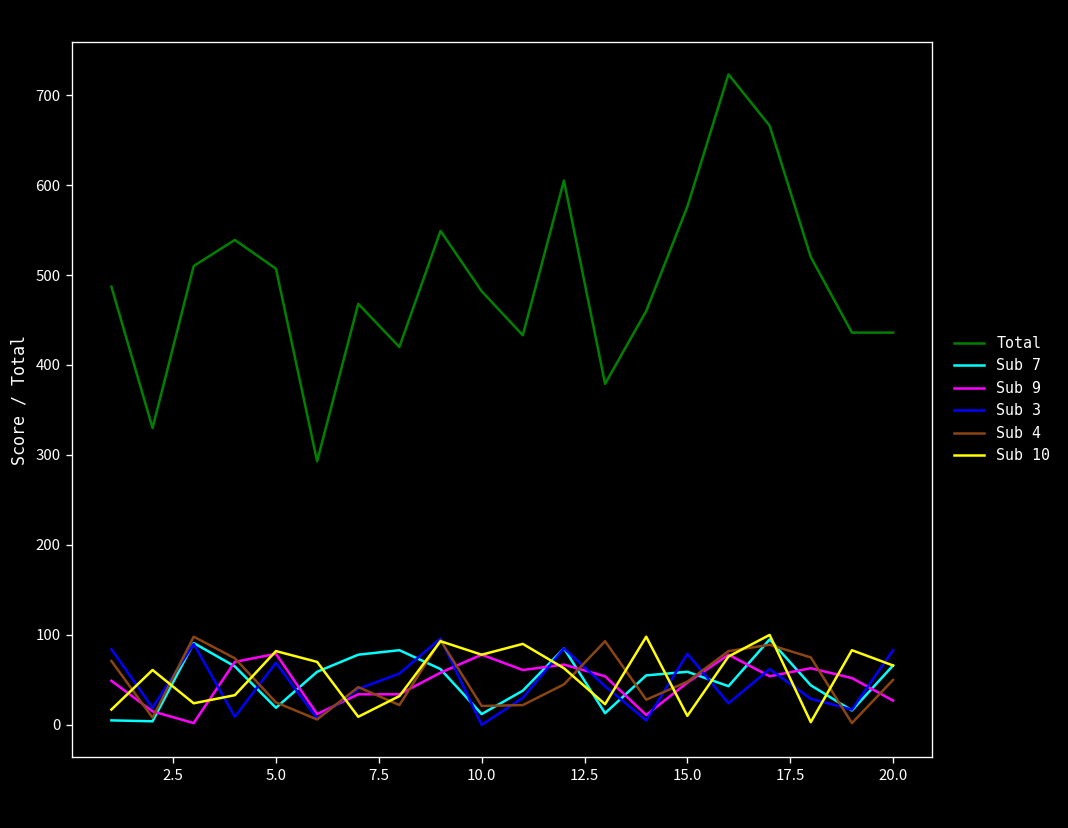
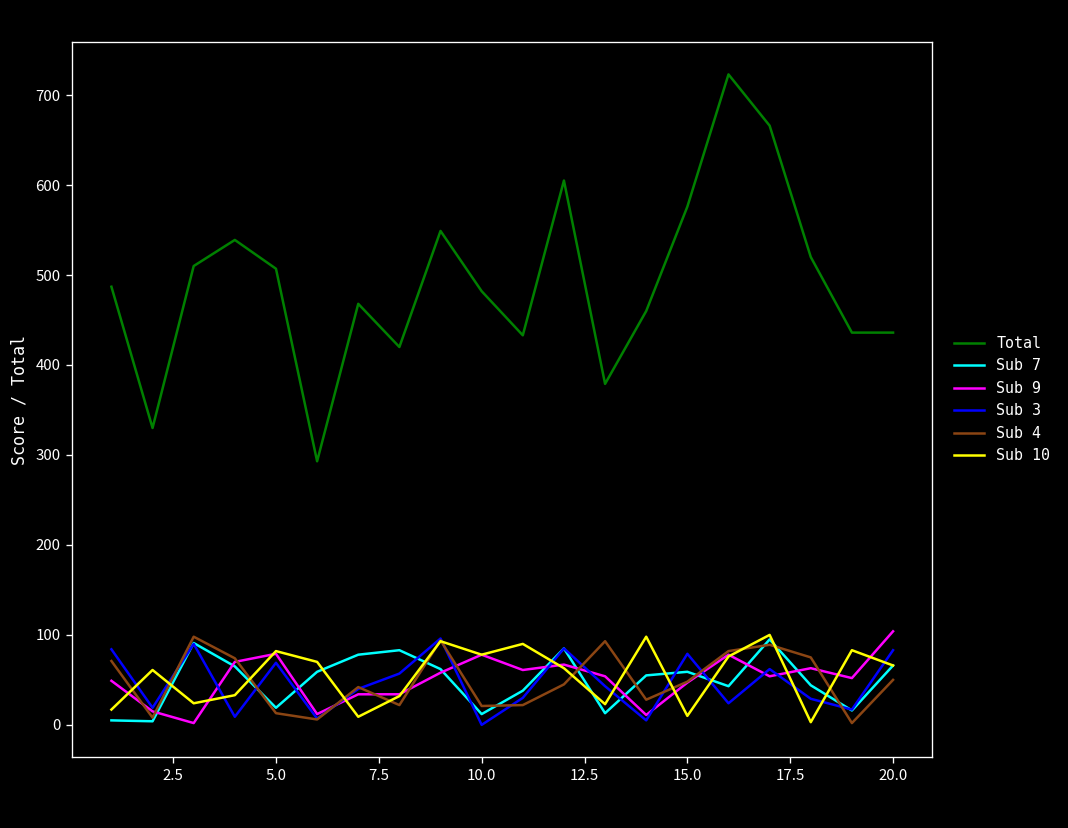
Sub 4, 5.0: 30 -> 10
Sub 9, 20.0: 30 -> 100
